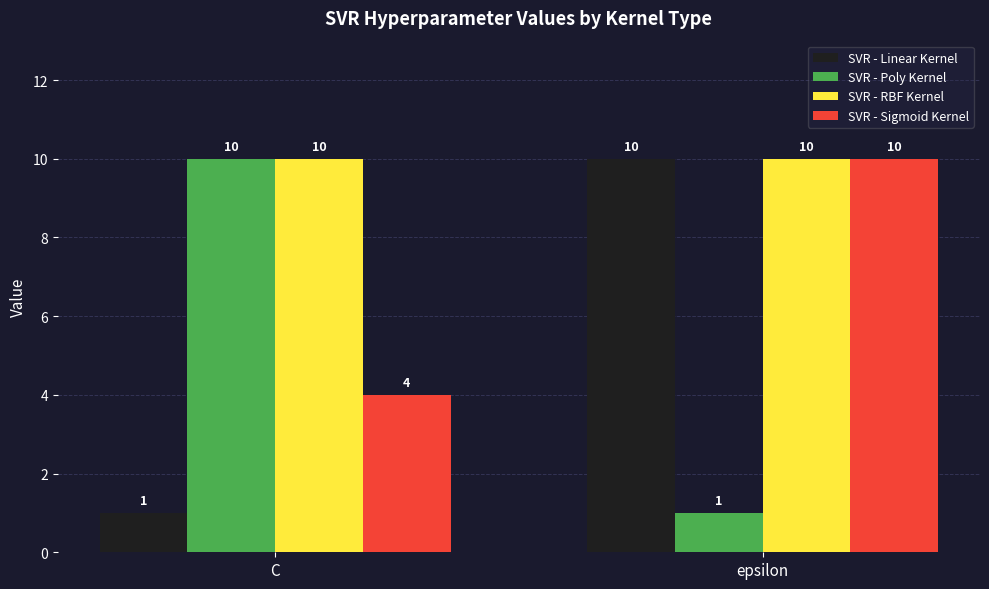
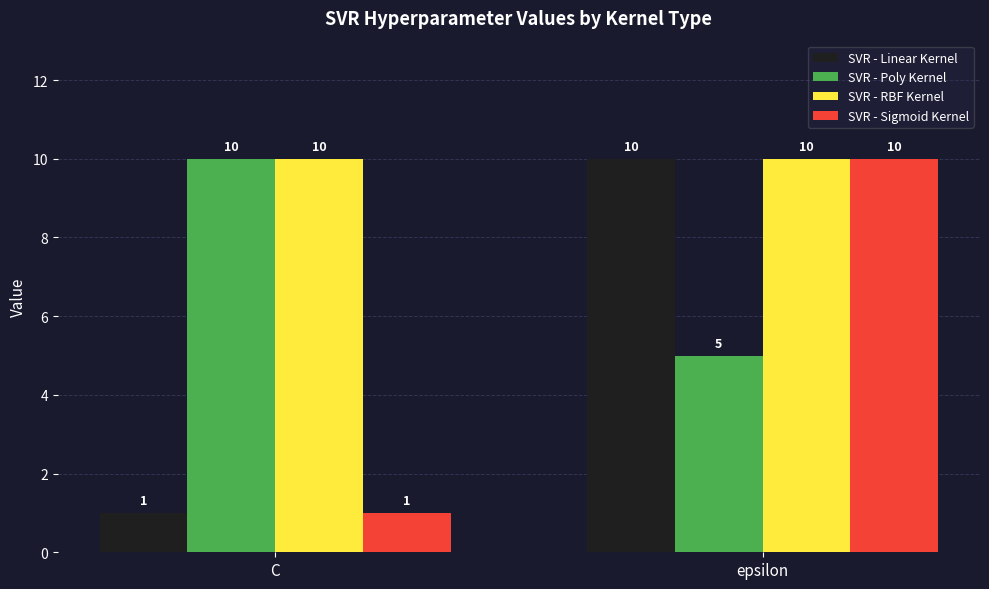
SVR - Sigmoid Kernel, C: 4 -> 1
SVR - Poly Kernel, epsilon: 1 -> 5
